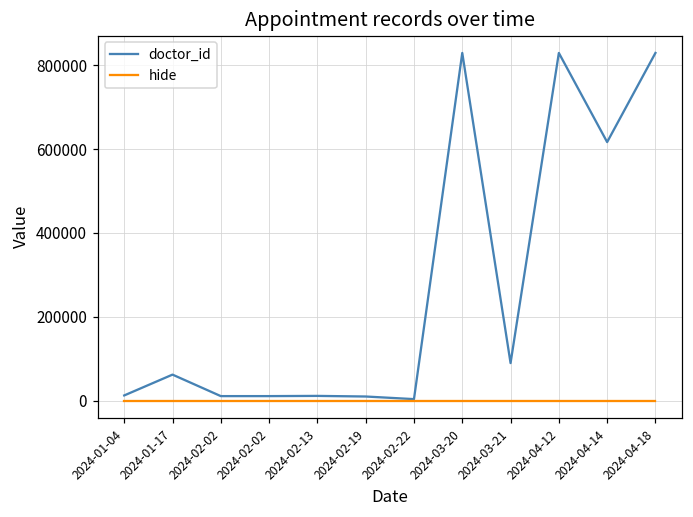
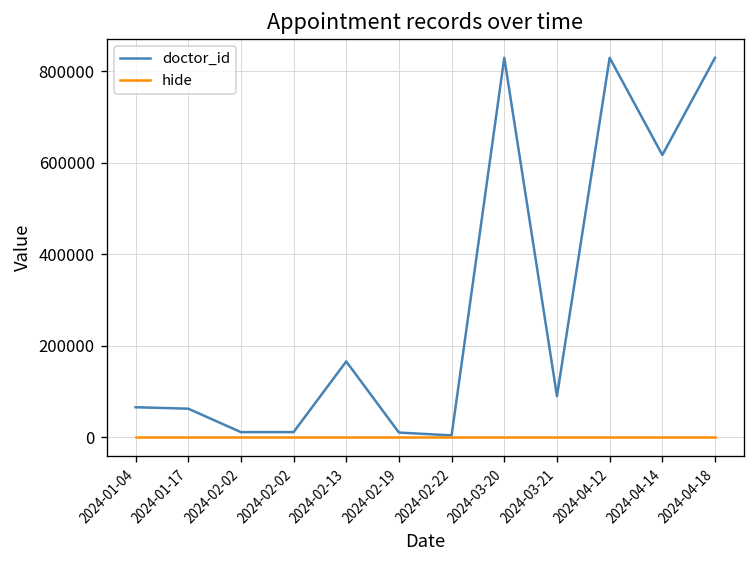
doctor_id, 2024-01-04: 10000 -> 70000
doctor_id, 2024-02-13: 10000 -> 170000
